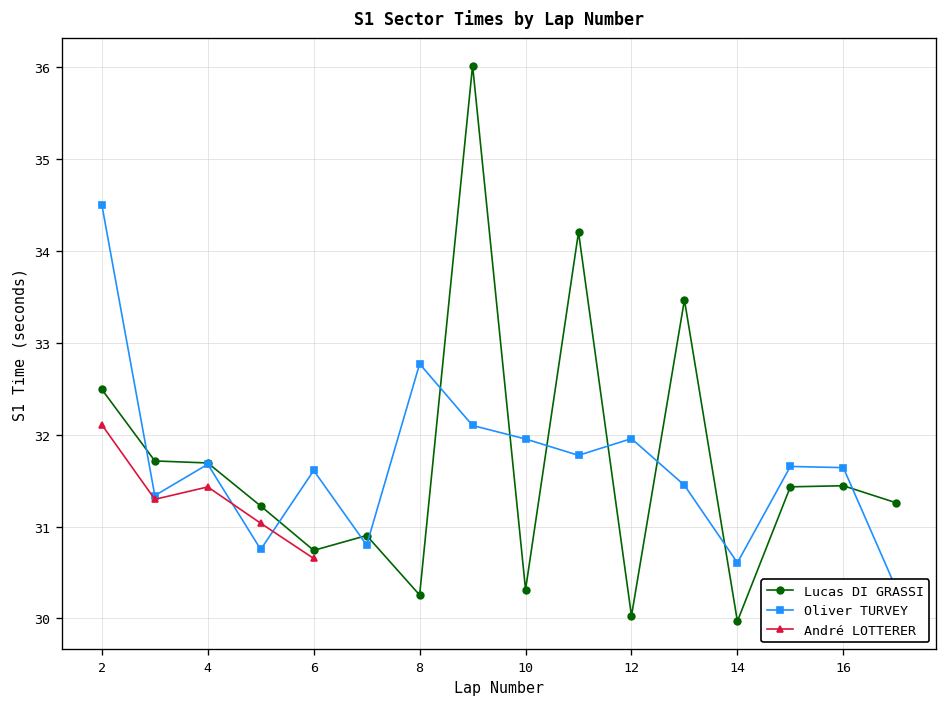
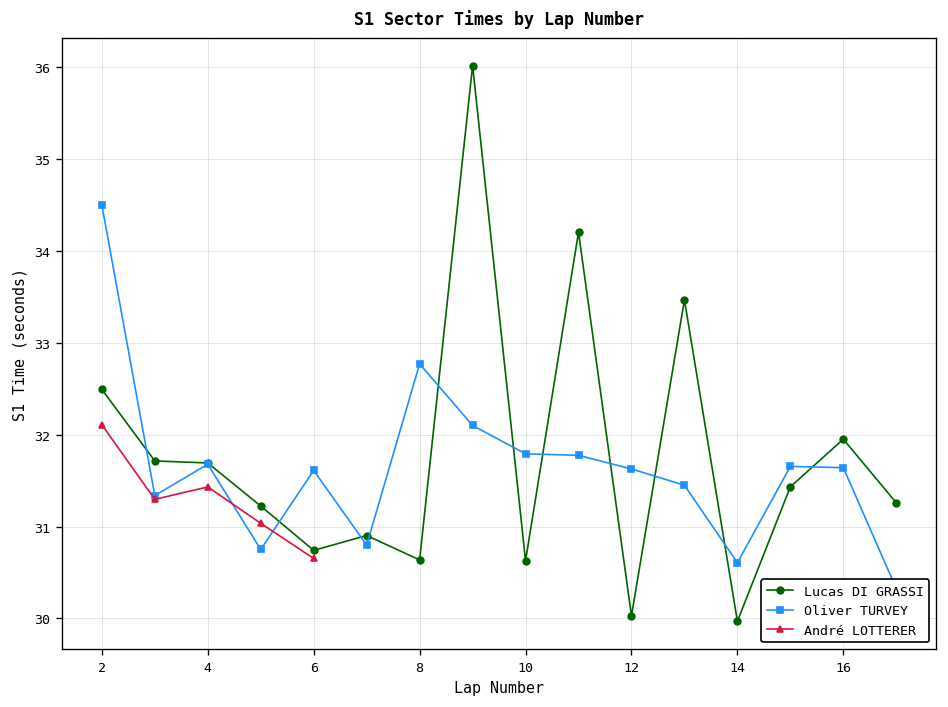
Lucas DI GRASSI, 8: 30.3 -> 30.6
Lucas DI GRASSI, 10: 30.3 -> 30.6
Oliver TURVEY, 10: 32.0 -> 31.8
Oliver TURVEY, 12: 32.0 -> 31.6
Lucas DI GRASSI, 16: 31.4 -> 32.0
